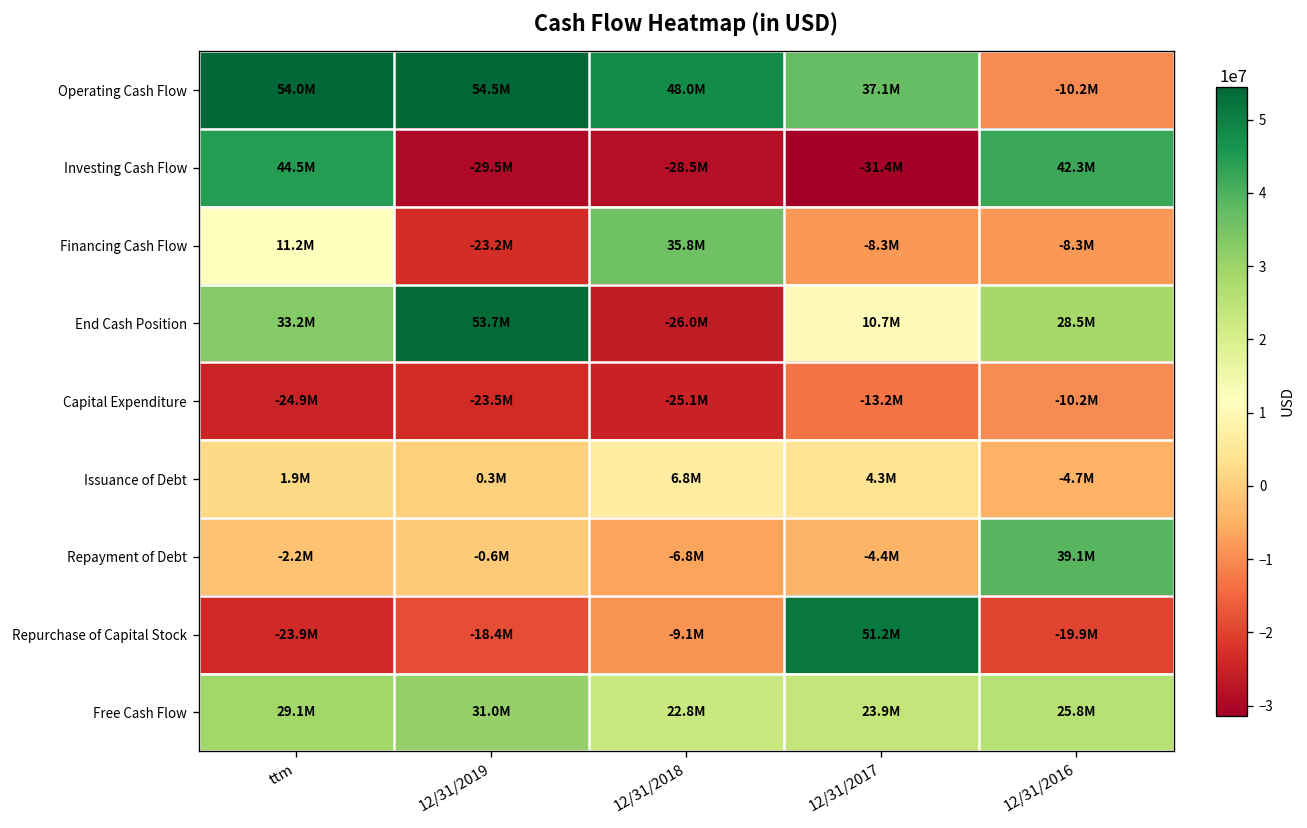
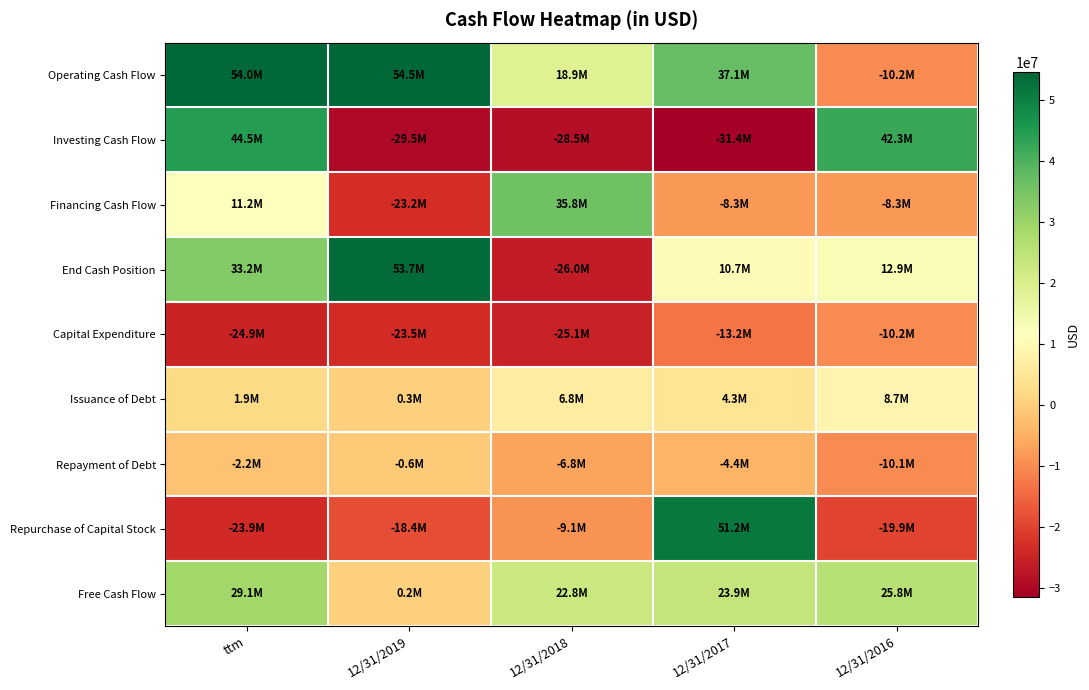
Operating Cash Flow, 12/31/2018: 48.0M -> 18.9M
End Cash Position, 12/31/2016: 28.5M -> 12.9M
Issuance of Debt, 12/31/2016: -4.7M -> 8.7M
Repayment of Debt, 12/31/2016: 39.1M -> -10.1M
Free Cash Flow, 12/31/2019: 31.0M -> 0.2M
